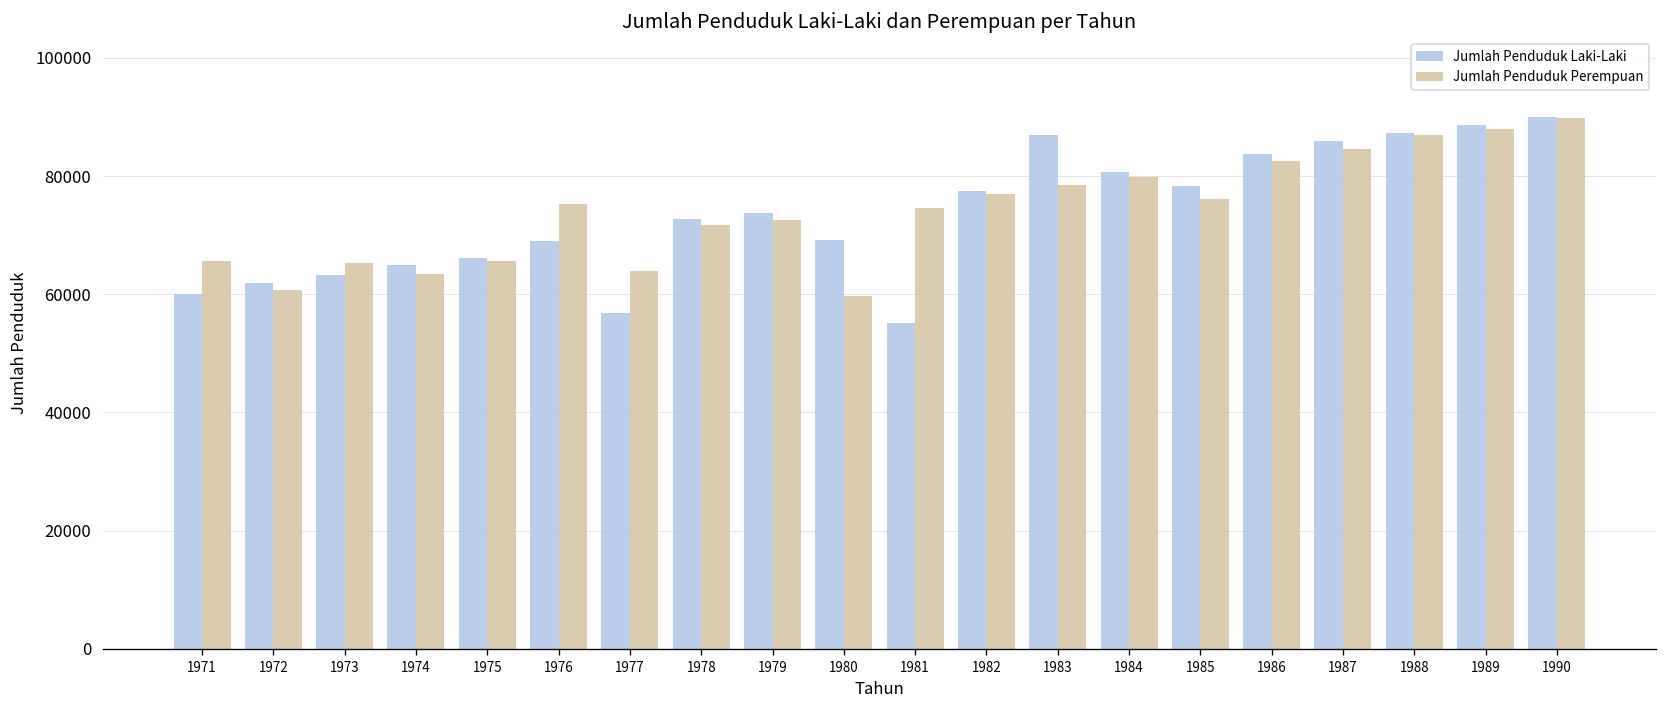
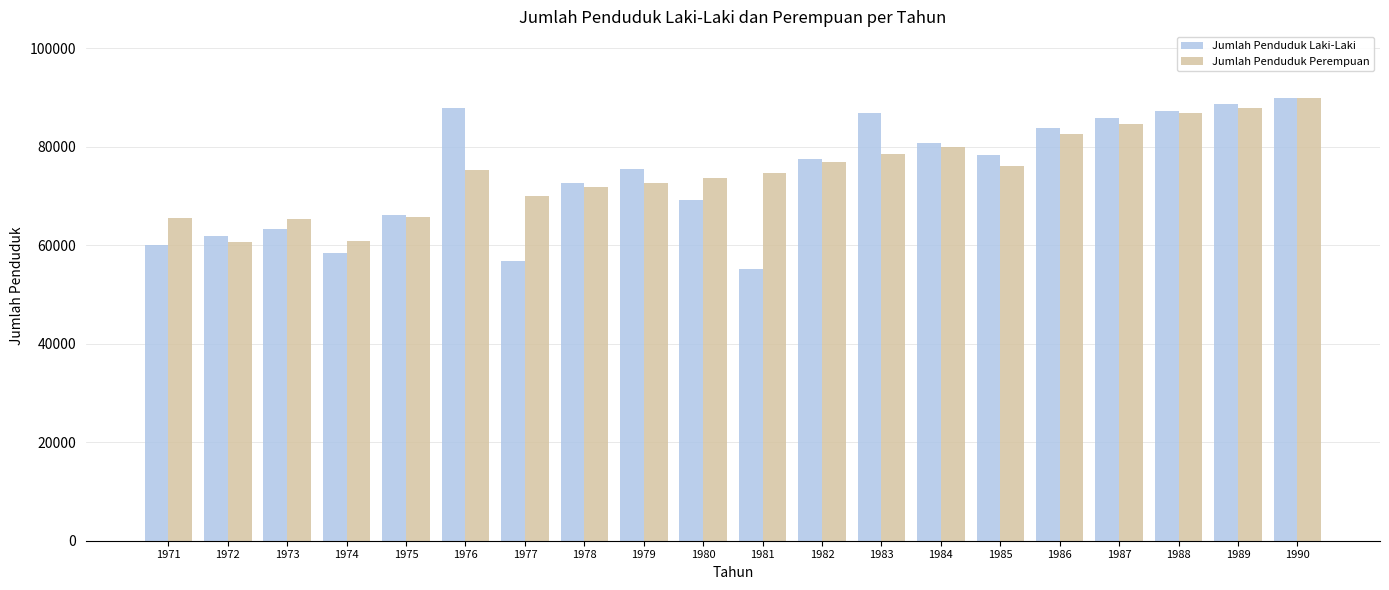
Jumlah Penduduk Laki-Laki, 1974: 65000 -> 59000
Jumlah Penduduk Perempuan, 1974: 63000 -> 61000
Jumlah Penduduk Laki-Laki, 1976: 69000 -> 88000
Jumlah Penduduk Perempuan, 1977: 64000 -> 70000
Jumlah Penduduk Laki-Laki, 1979: 74000 -> 76000
Jumlah Penduduk Perempuan, 1980: 60000 -> 74000
